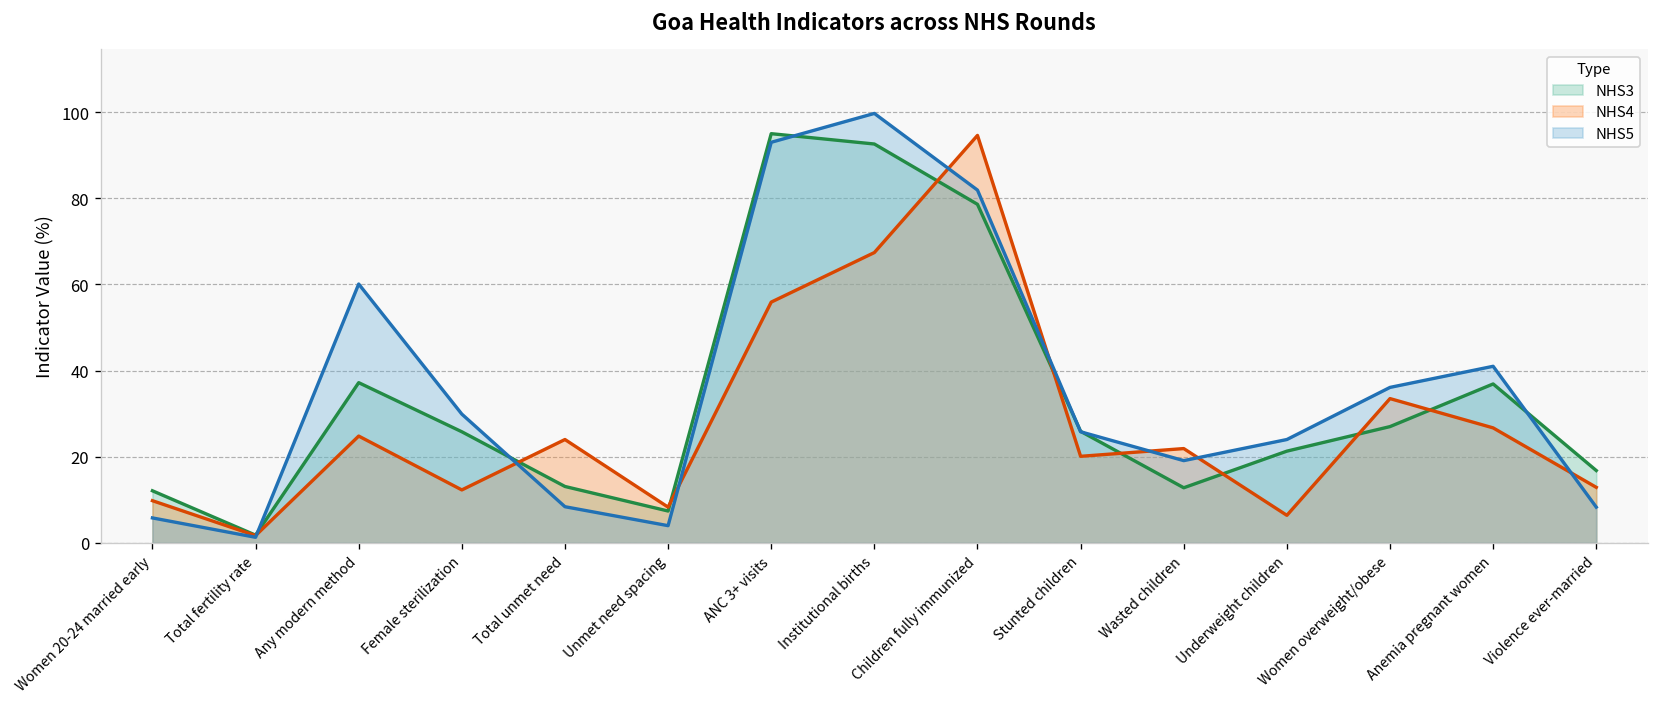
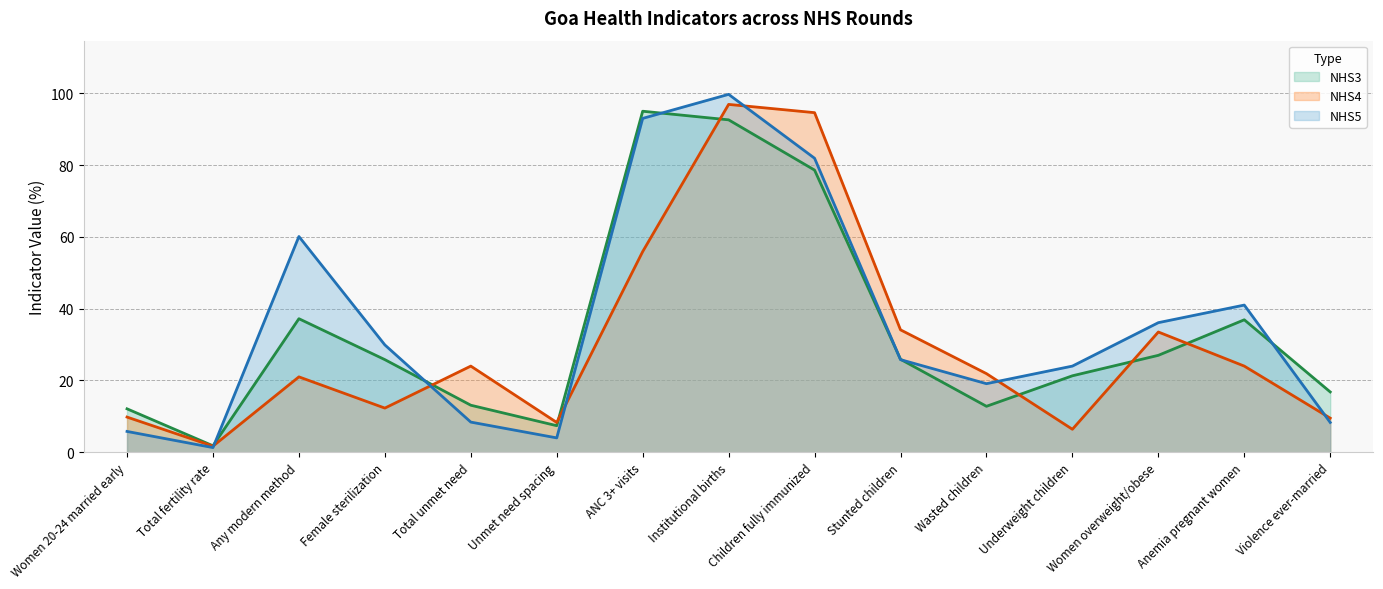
NHS4, Any modern method: 25 -> 21
NHS4, Institutional births: 67 -> 97
NHS4, Stunted children: 20 -> 34
NHS4, Anemia pregnant women: 27 -> 24
NHS4, Violence ever-married: 13 -> 10
